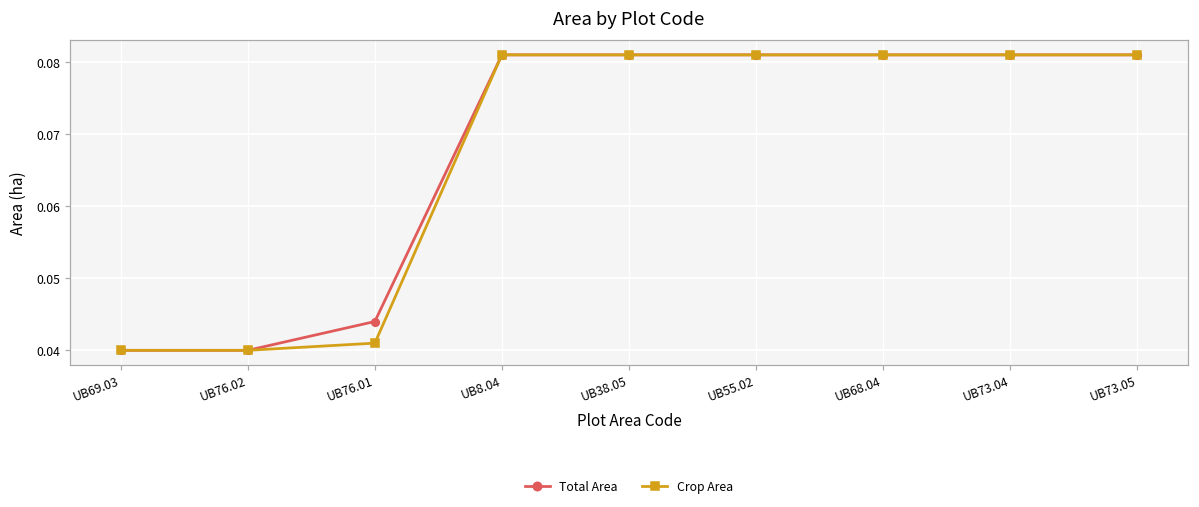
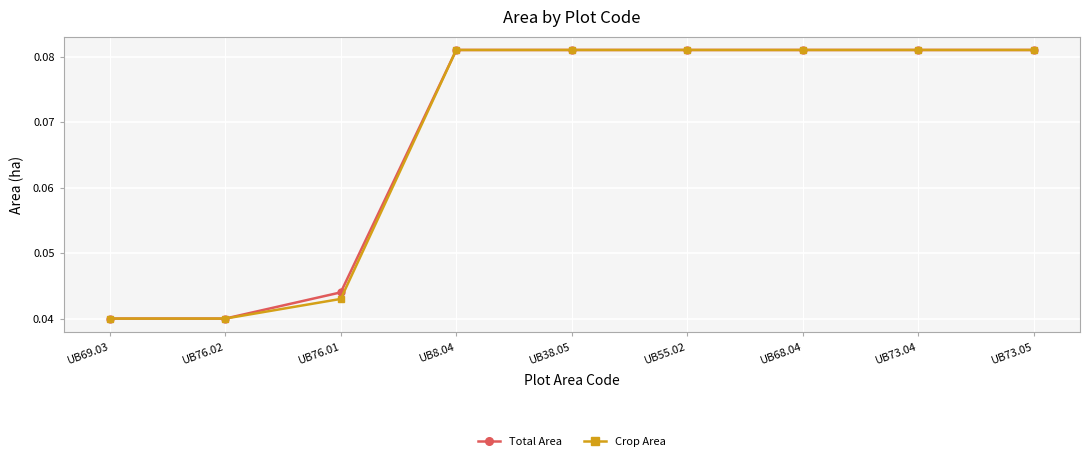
Crop Area, UB76.01: 0.041 -> 0.043
